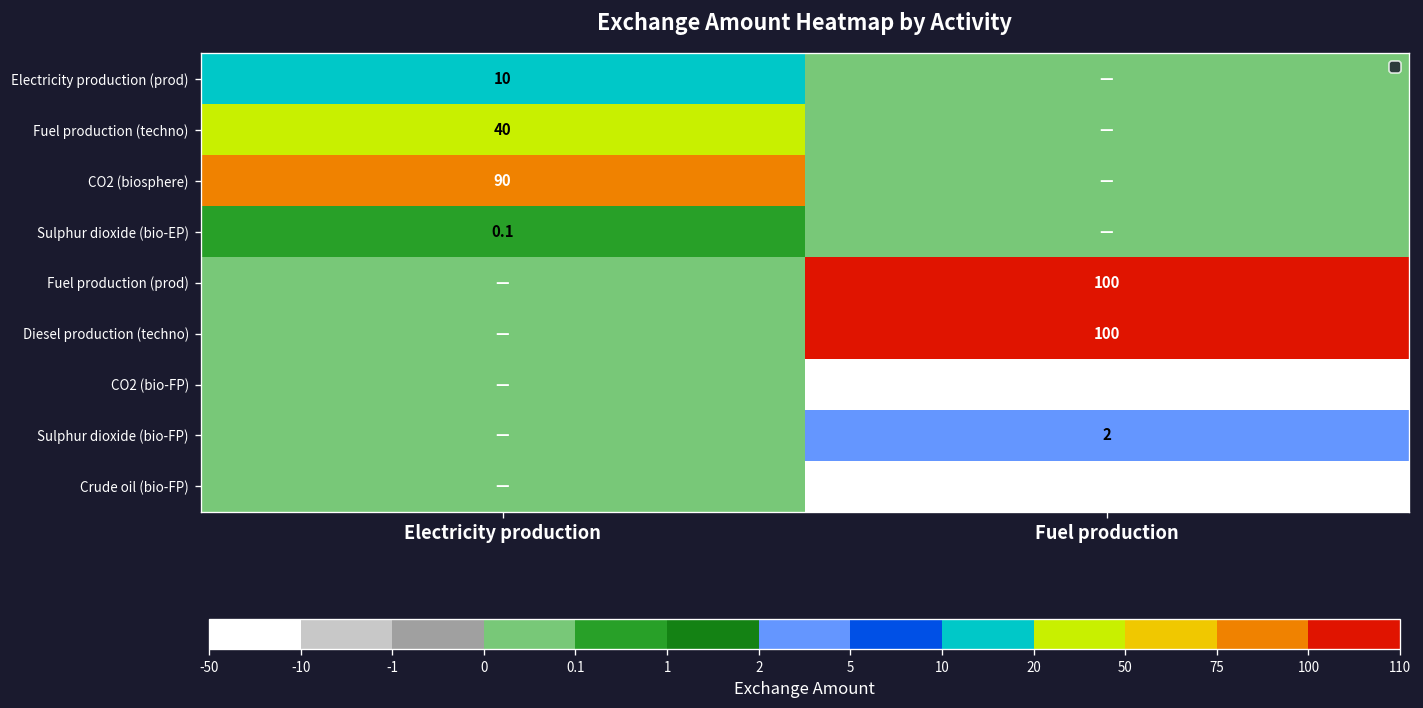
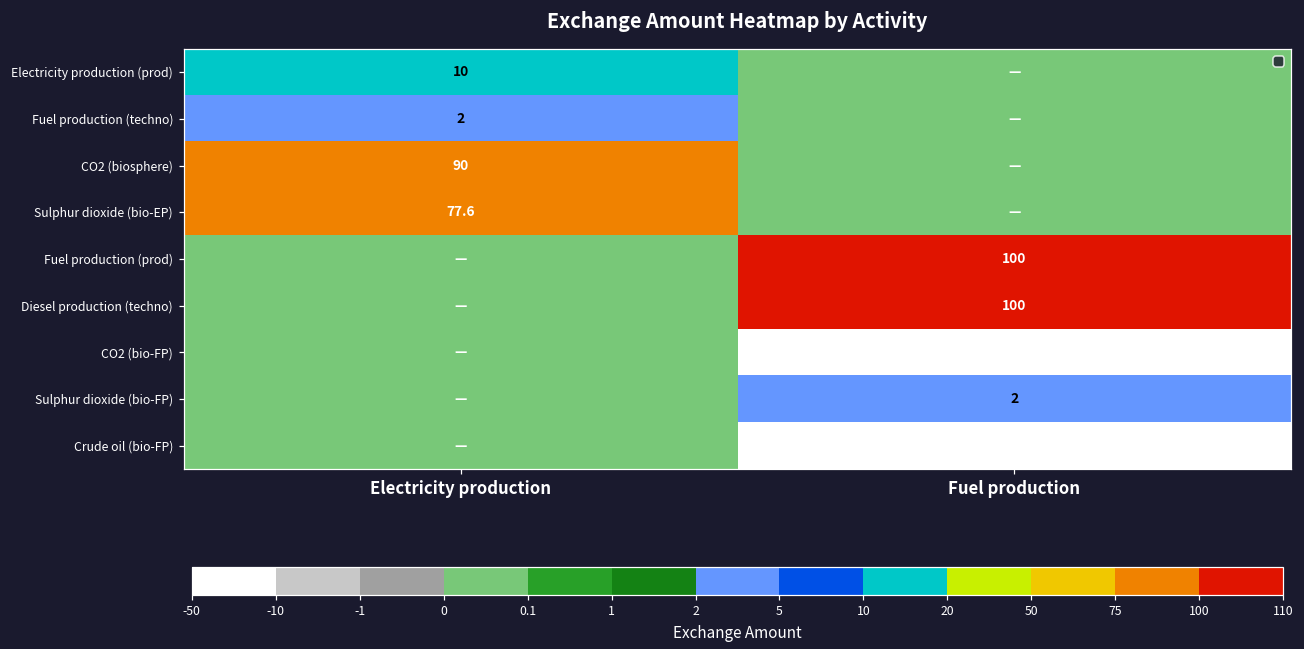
Fuel production (techno), Electricity production: 40 -> 2
Sulphur dioxide (bio-EP), Electricity production: 0.1 -> 77.6
